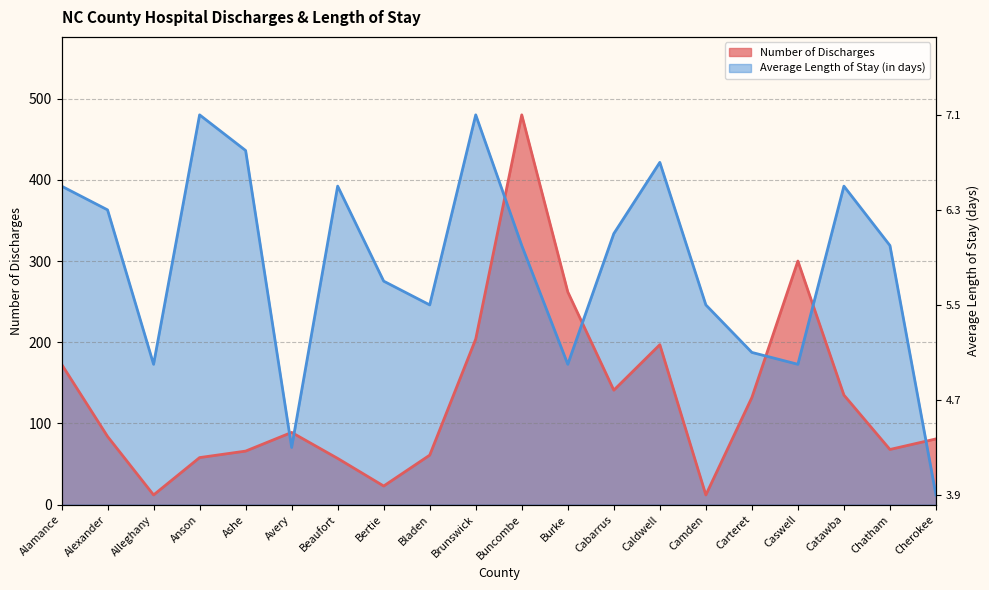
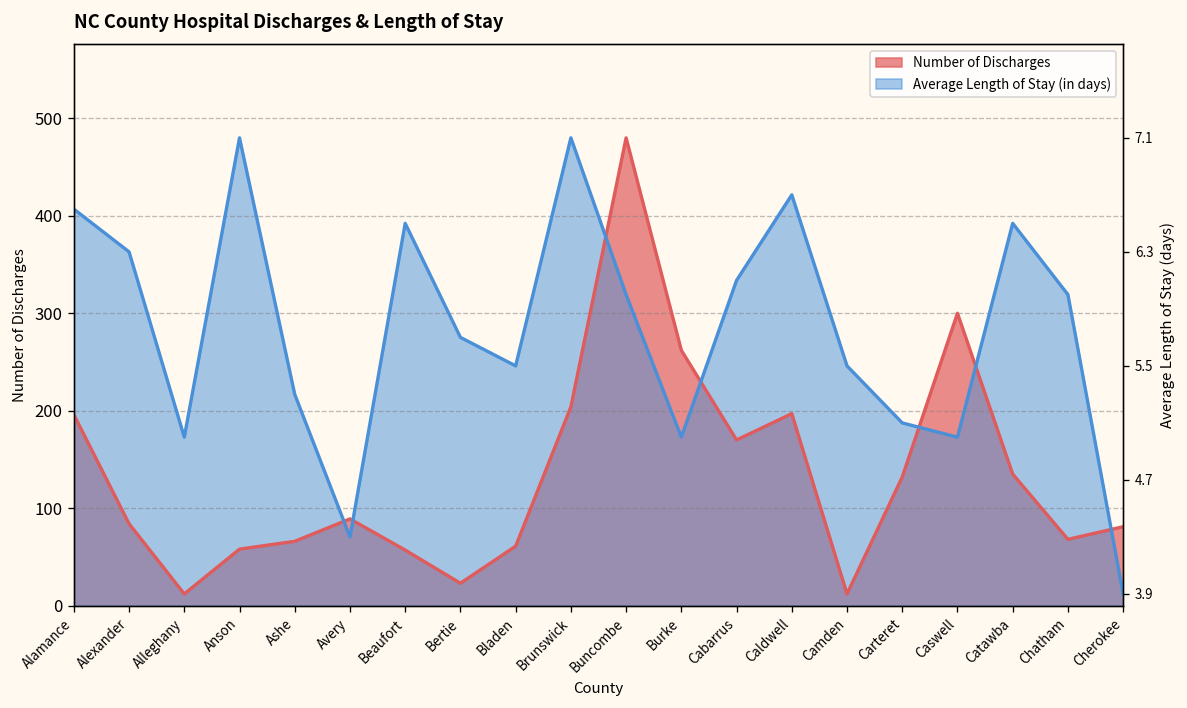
Number of Discharges, Alamance: 170 -> 200
Average Length of Stay (in days), Alamance: 390 -> 410
Average Length of Stay (in days), Ashe: 440 -> 220
Number of Discharges, Cabarrus: 140 -> 170
